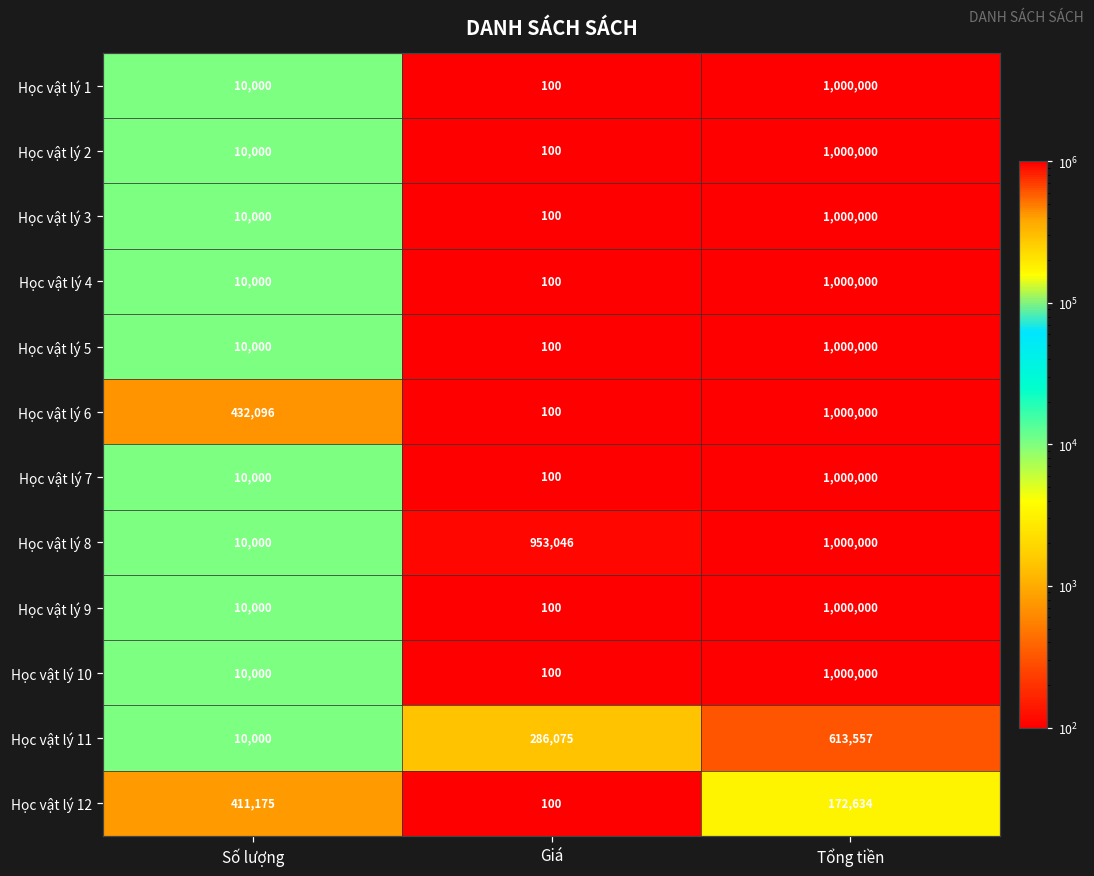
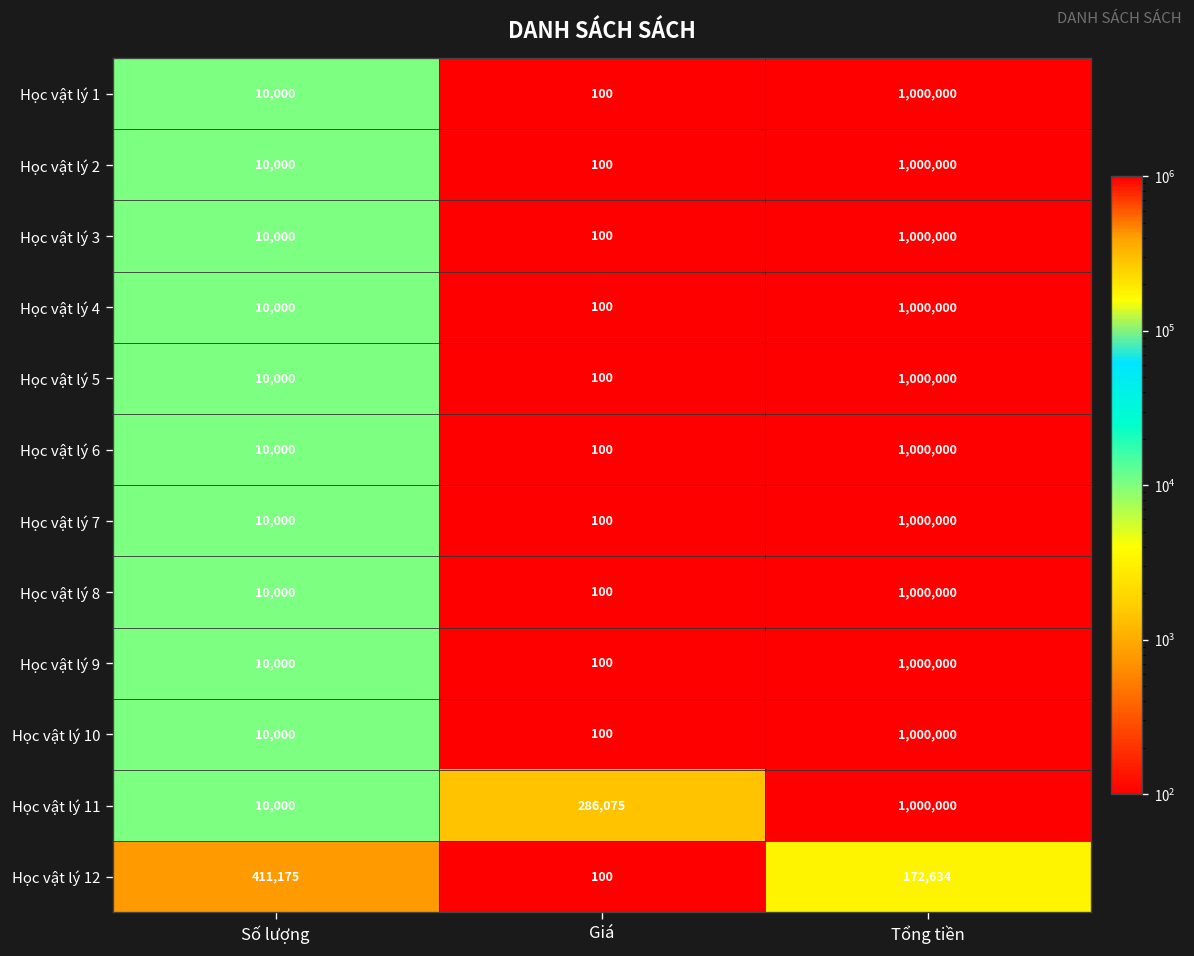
Học vật lý 6, Số lượng: 432,096 -> 10,000
Học vật lý 8, Giá: 953,046 -> 100
Học vật lý 11, Tổng tiền: 613,557 -> 1,000,000
